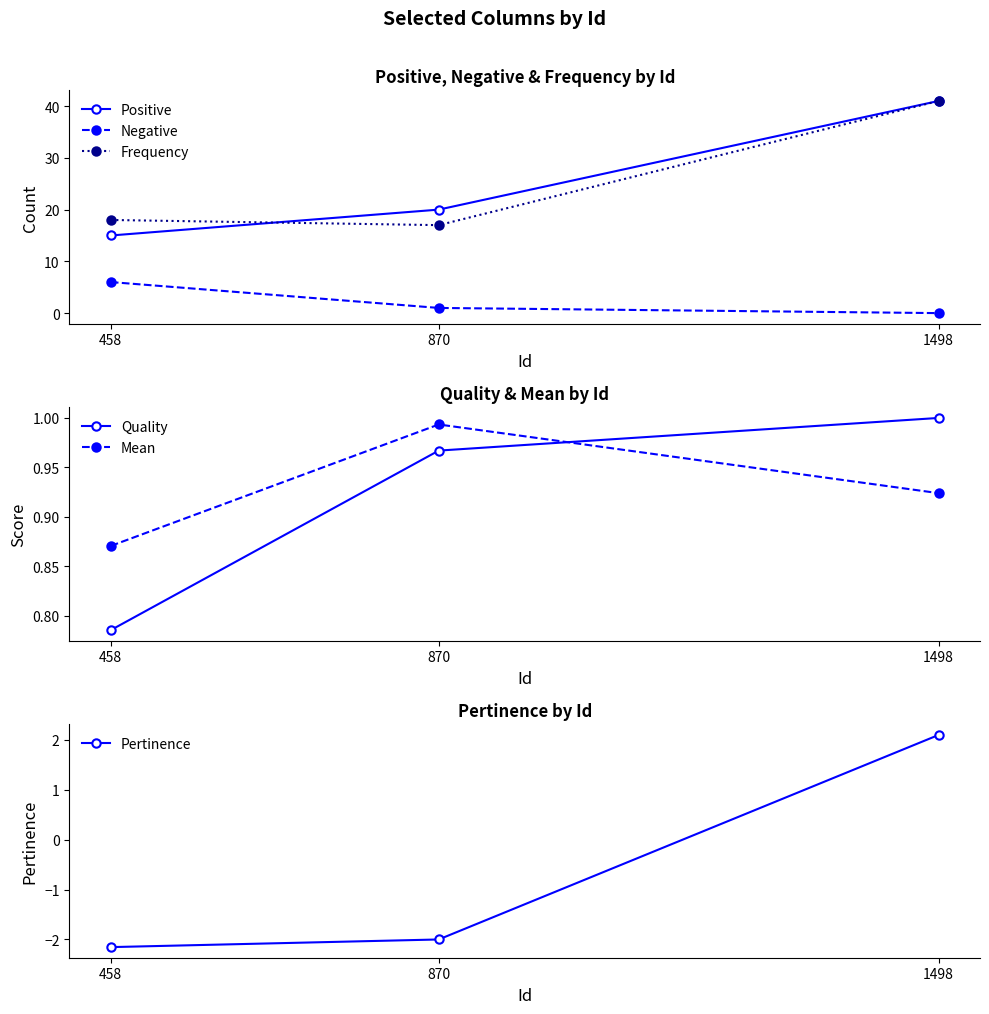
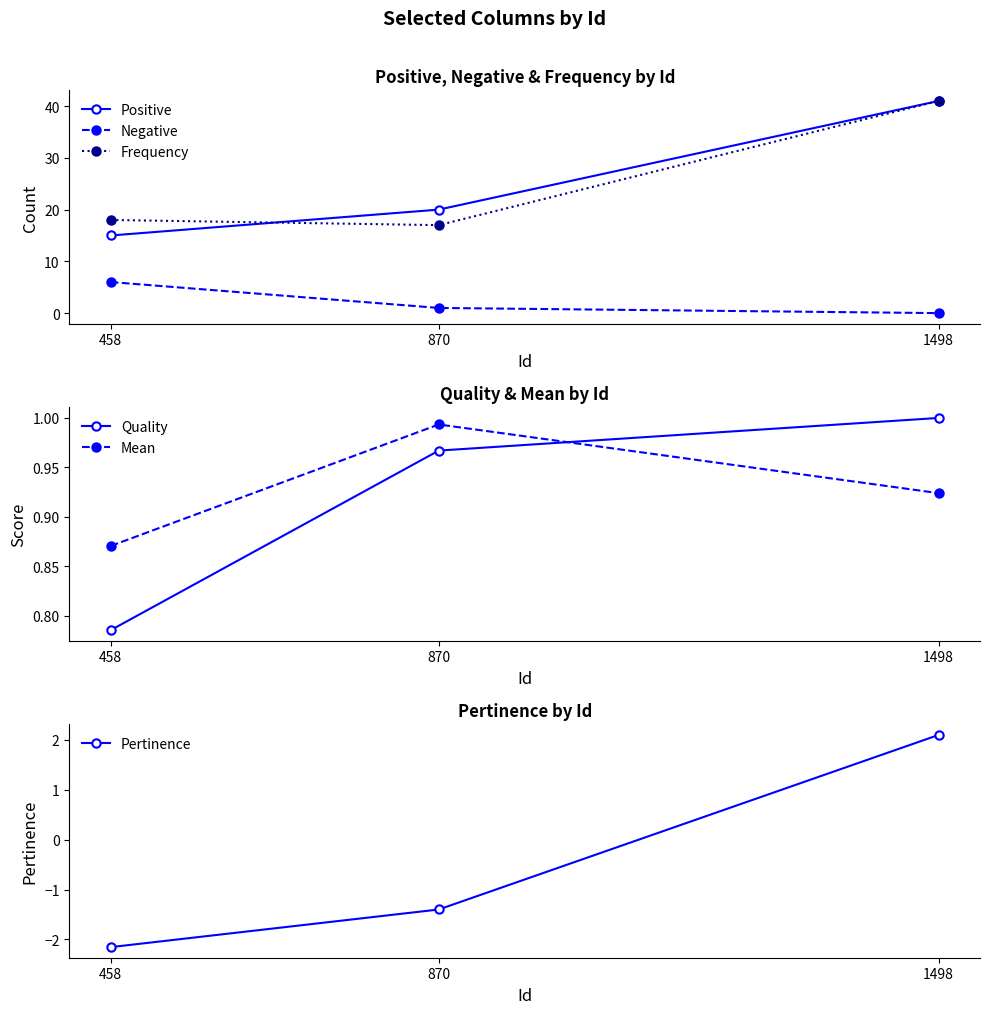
Pertinence by Id, 870: -2.0 -> -1.4
